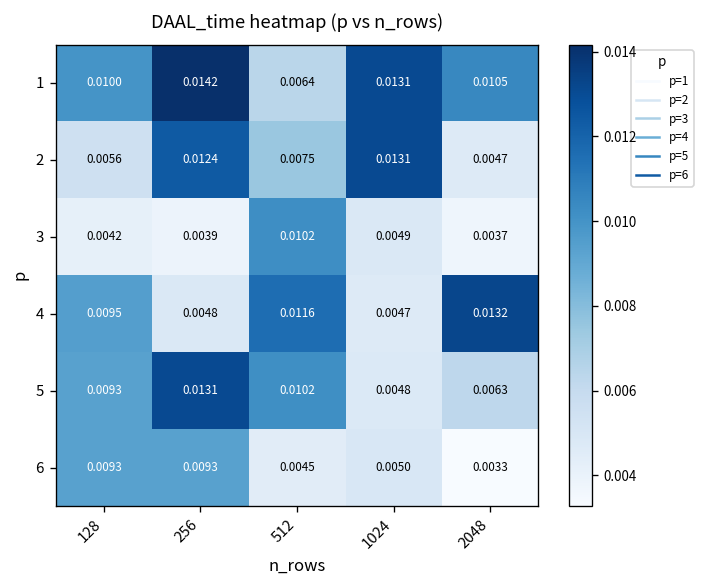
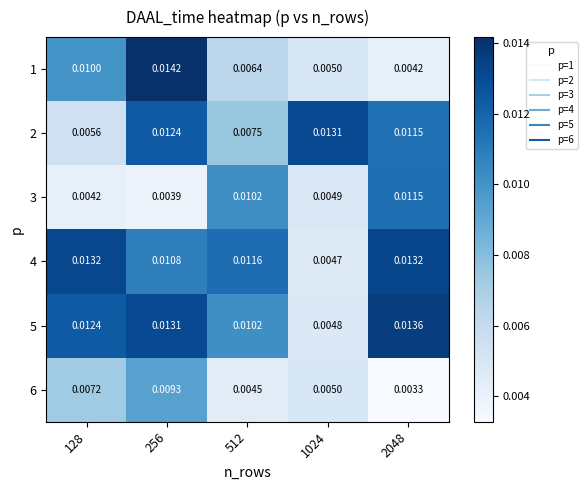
1, 1024: 0.0131 -> 0.0050
1, 2048: 0.0105 -> 0.0042
2, 2048: 0.0047 -> 0.0115
3, 2048: 0.0037 -> 0.0115
4, 128: 0.0095 -> 0.0132
4, 256: 0.0048 -> 0.0108
5, 128: 0.0093 -> 0.0124
5, 2048: 0.0063 -> 0.0136
6, 128: 0.0093 -> 0.0072
